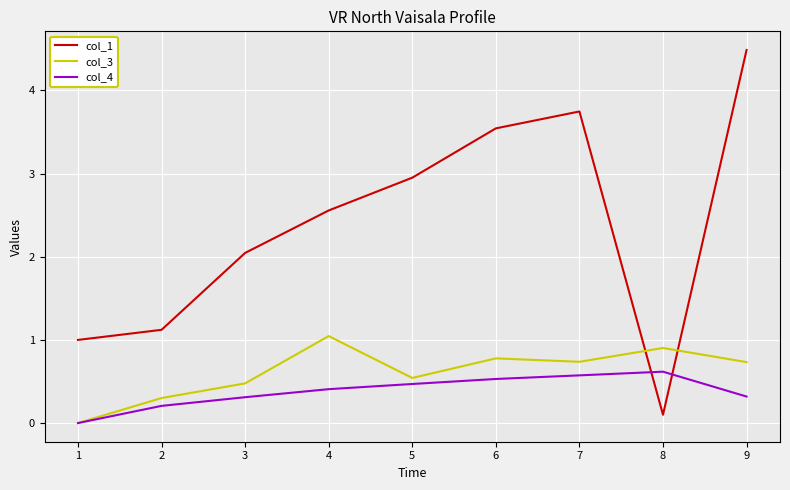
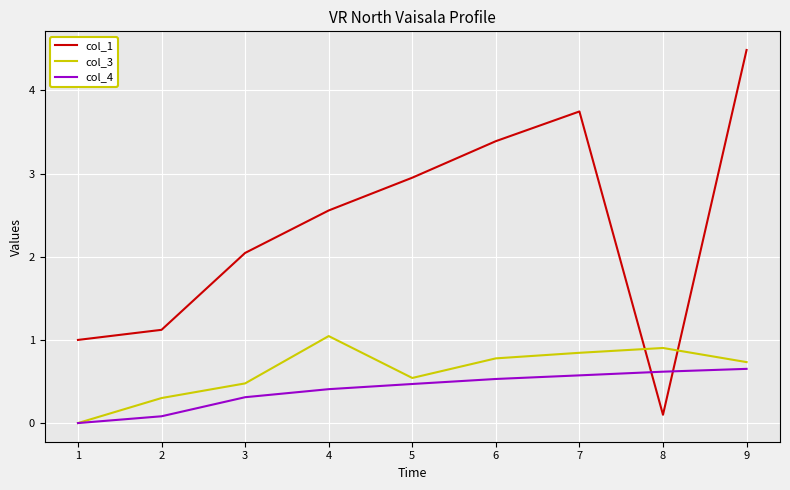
col_4, 2: 0.2 -> 0.1
col_1, 6: 3.5 -> 3.4
col_3, 7: 0.7 -> 0.8
col_4, 9: 0.3 -> 0.7
